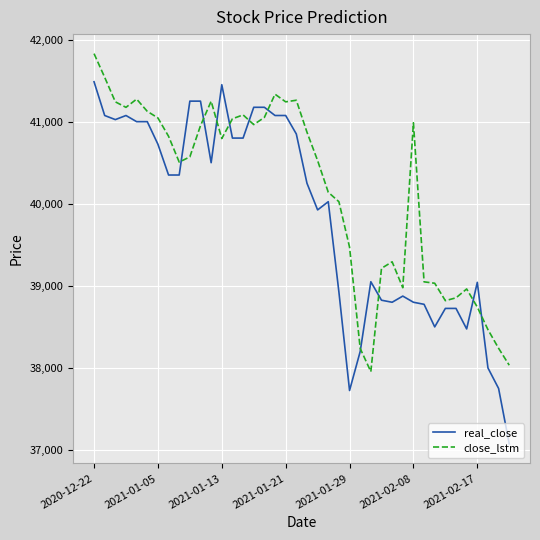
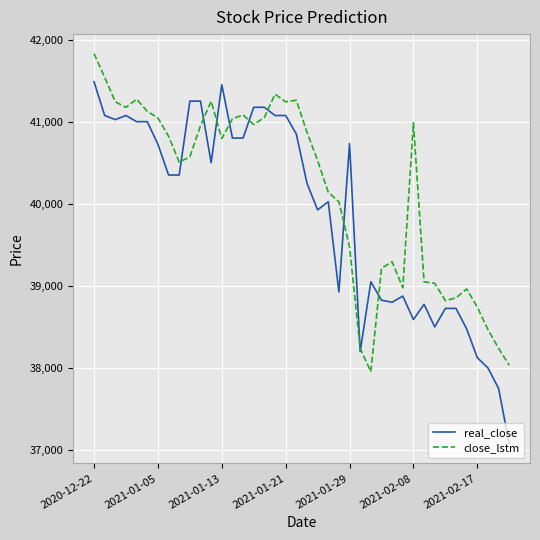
real_close, 2021-01-29: 37,700 -> 40,700
real_close, 2021-02-08: 38,800 -> 38,600
real_close, 2021-02-17: 39,000 -> 38,100
